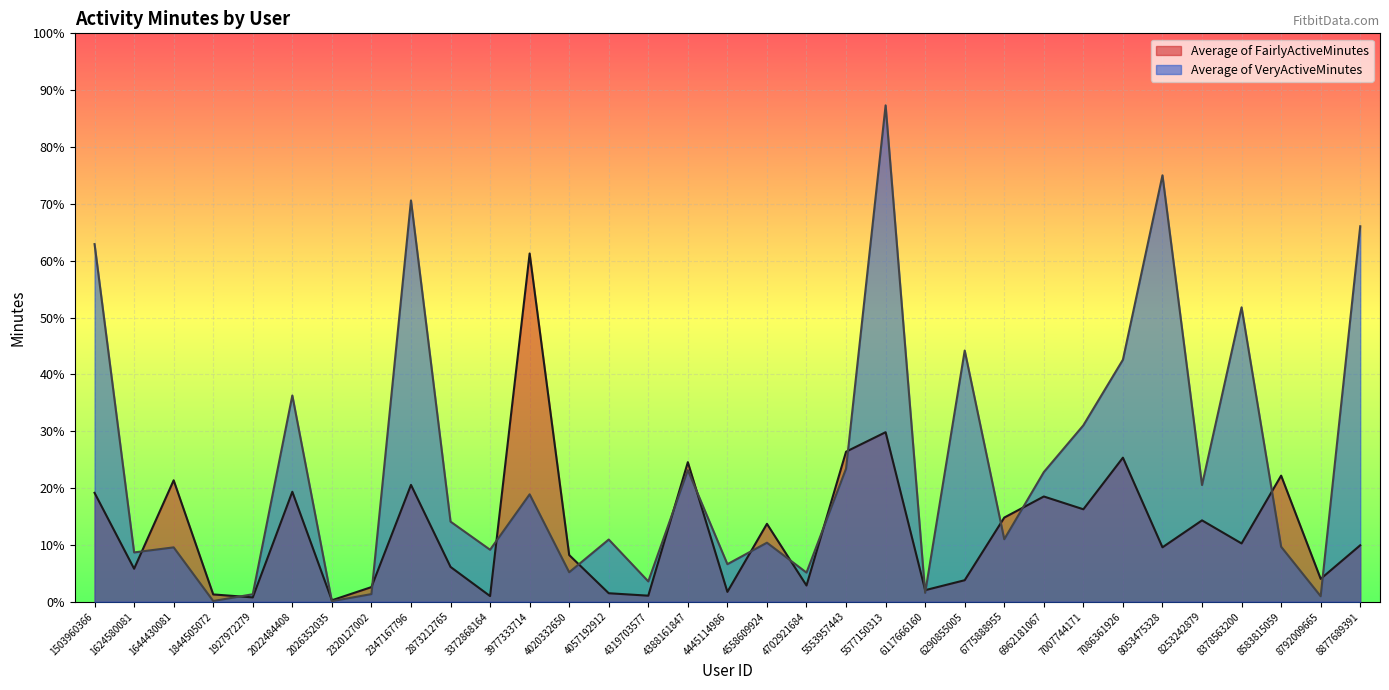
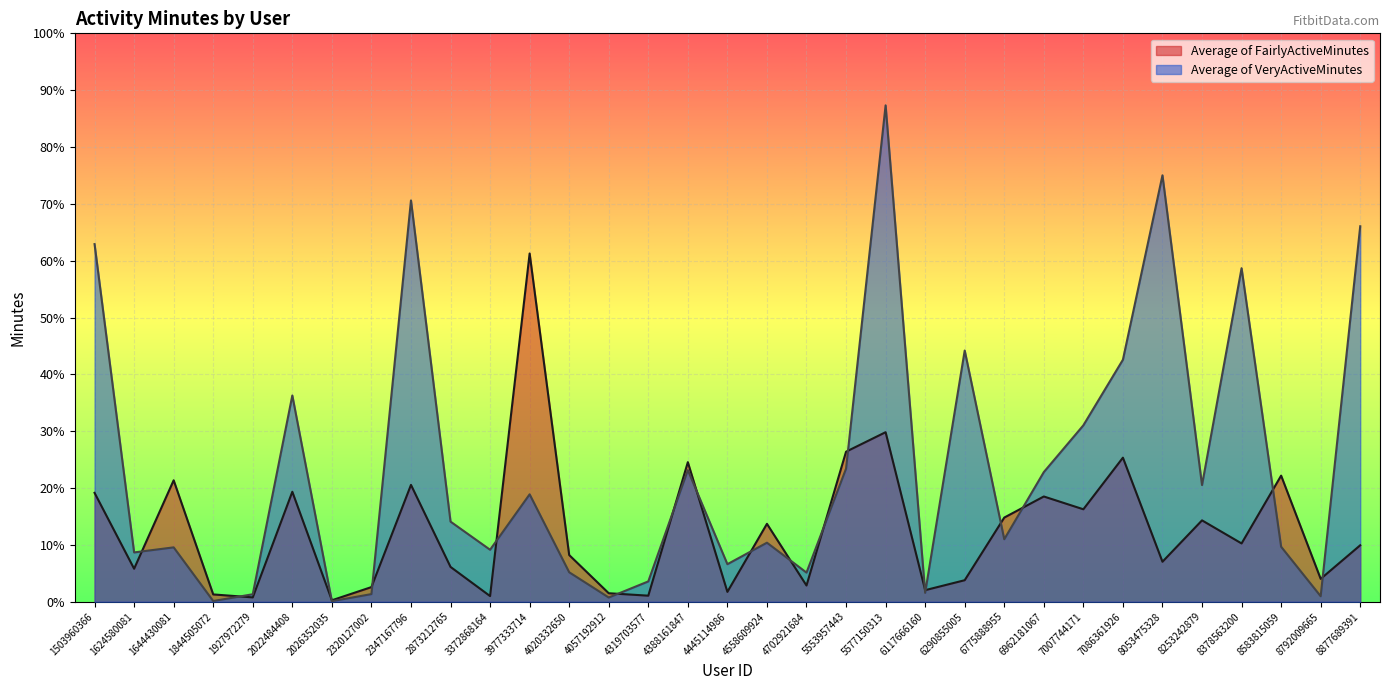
Average of VeryActiveMinutes, 4057192912: 11% -> 1%
Average of FairlyActiveMinutes, 8053475328: 10% -> 7%
Average of VeryActiveMinutes, 8378563200: 52% -> 59%
